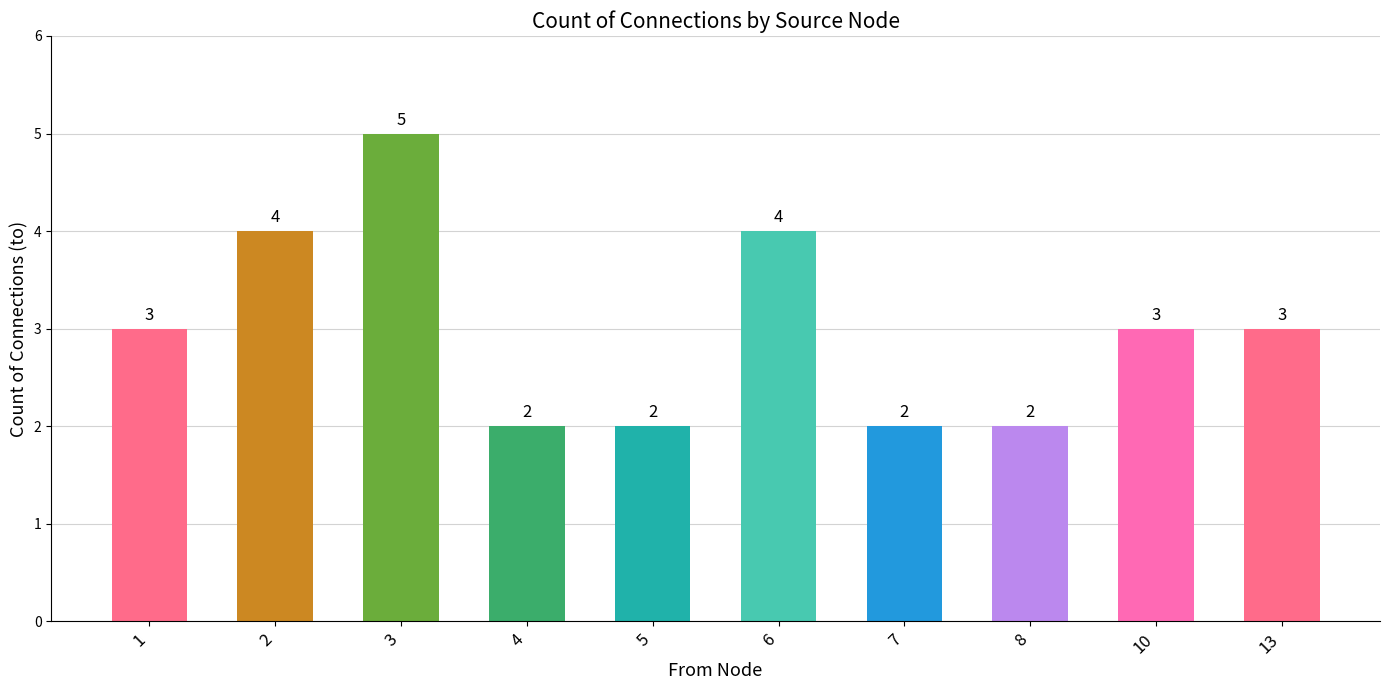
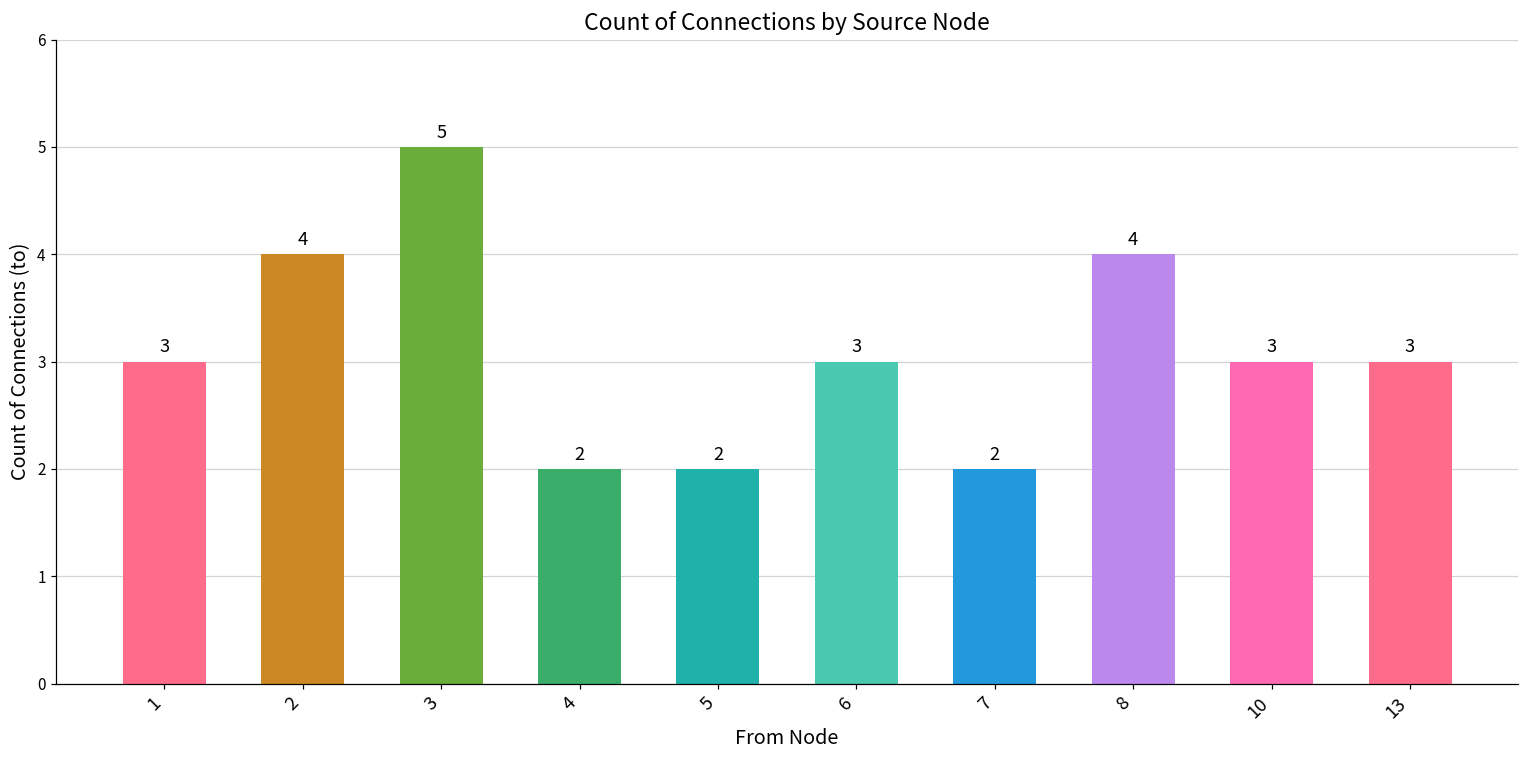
6: 4 -> 3
8: 2 -> 4
